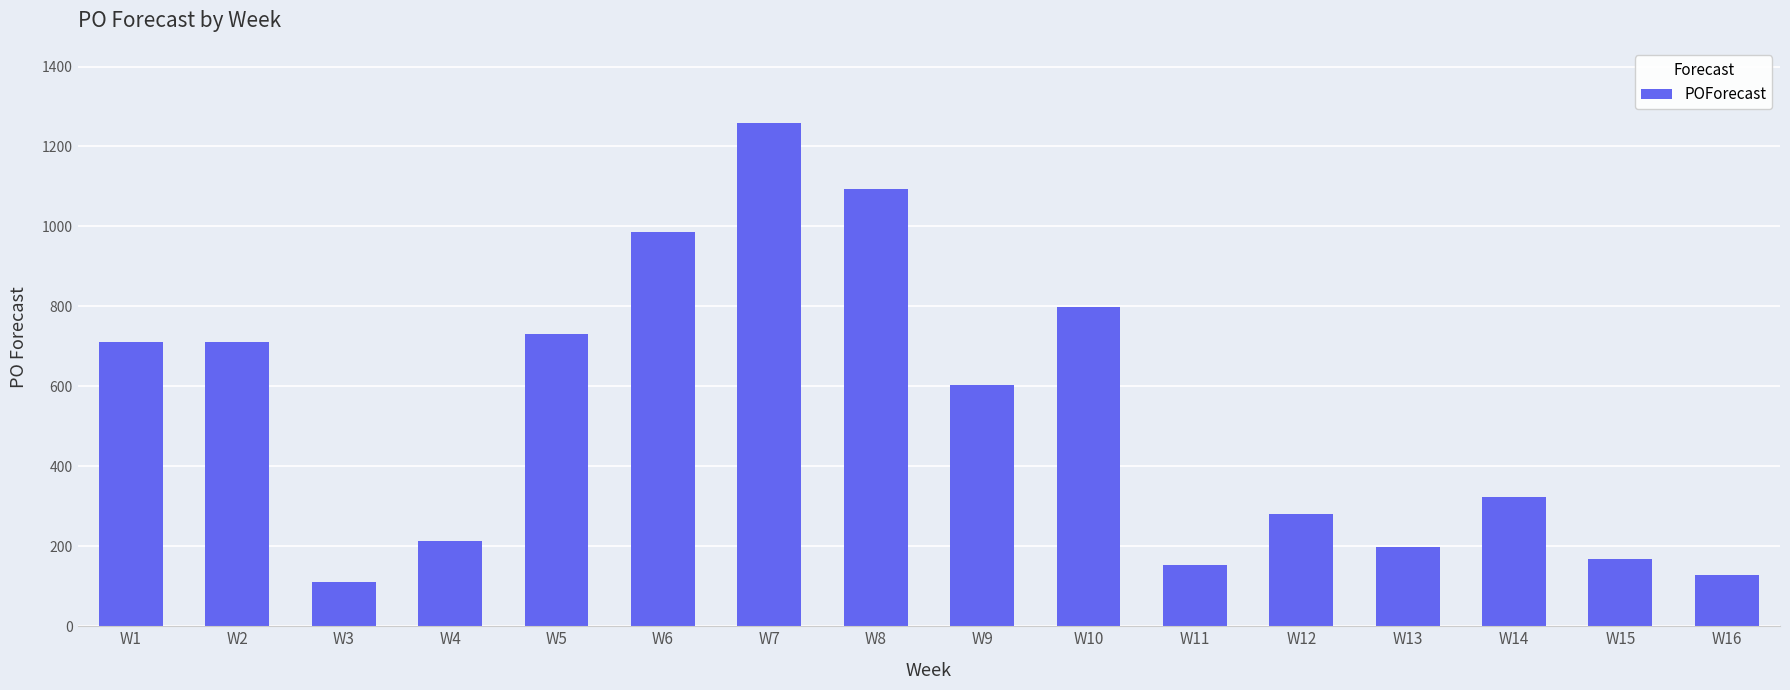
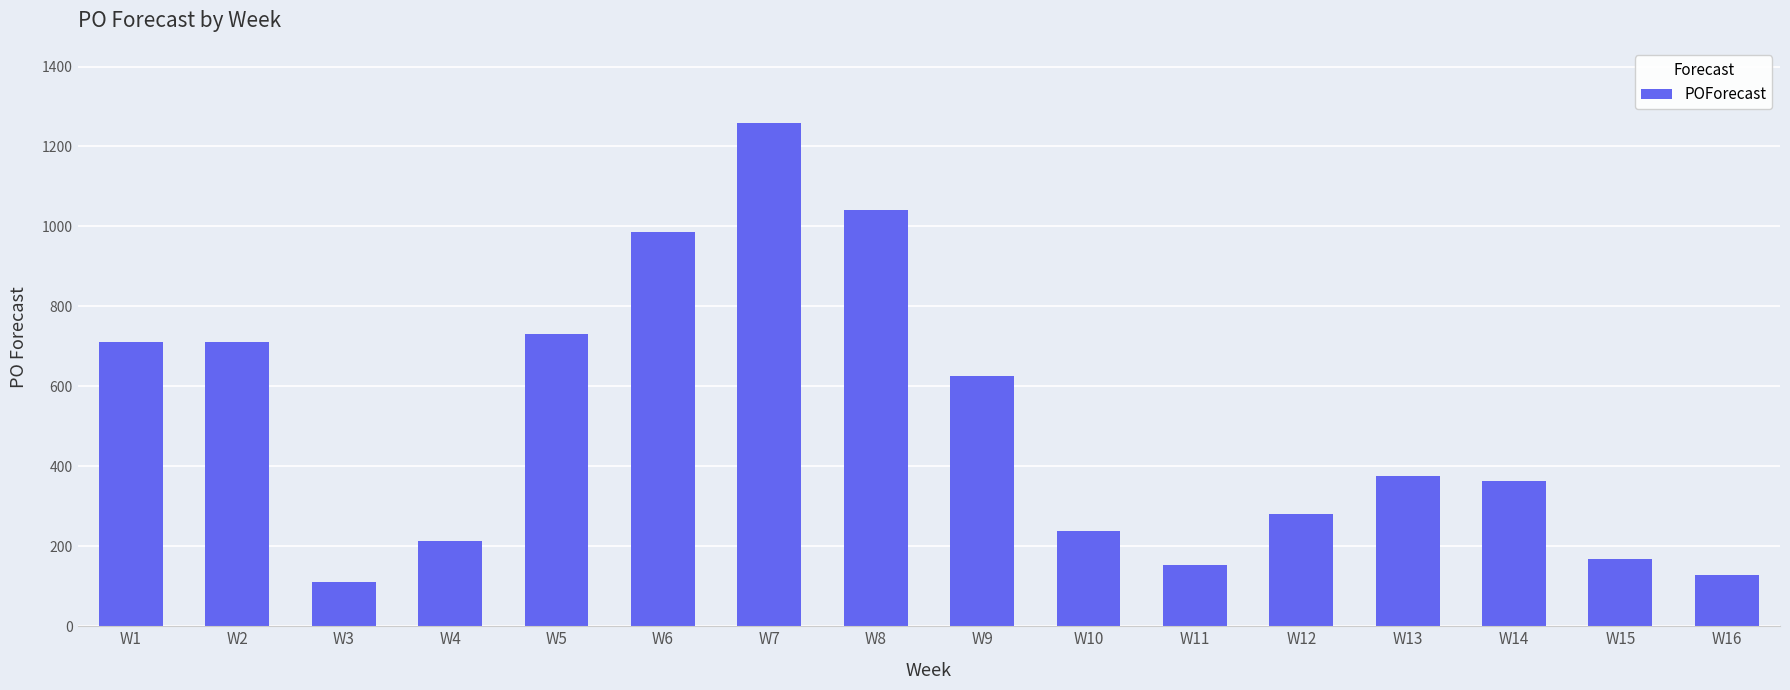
W8: 1090 -> 1040
W9: 600 -> 630
W10: 800 -> 240
W13: 200 -> 380
W14: 320 -> 360
